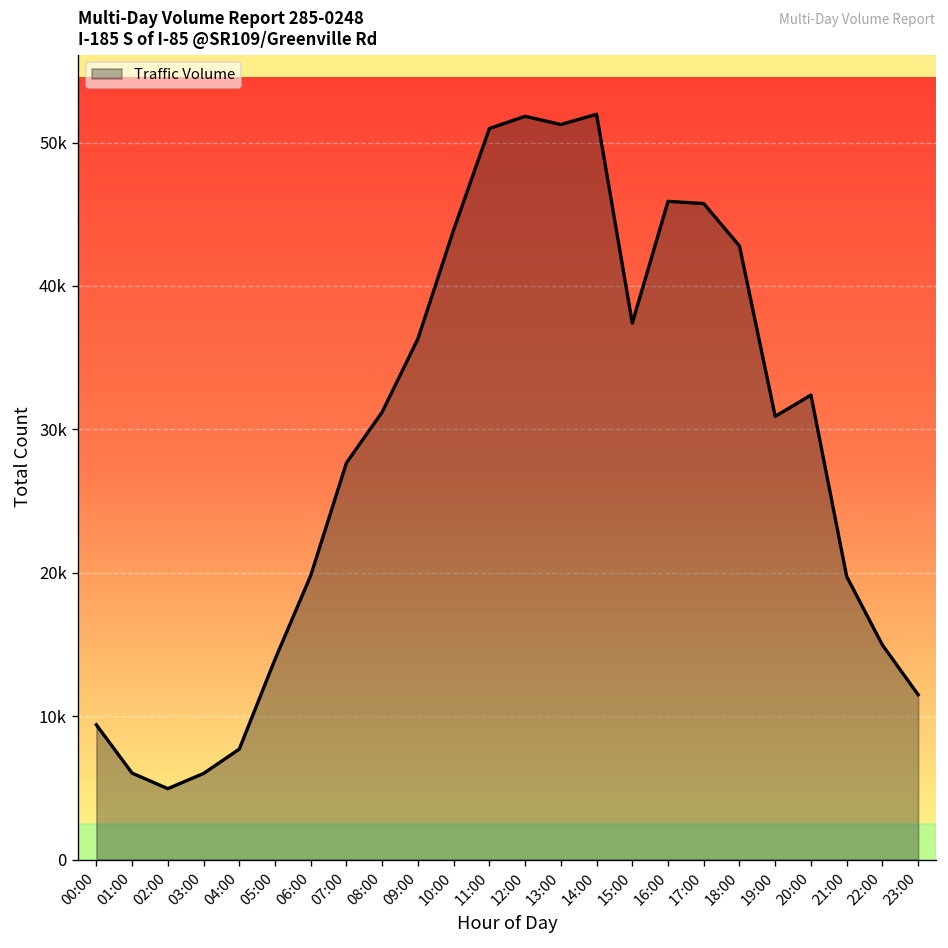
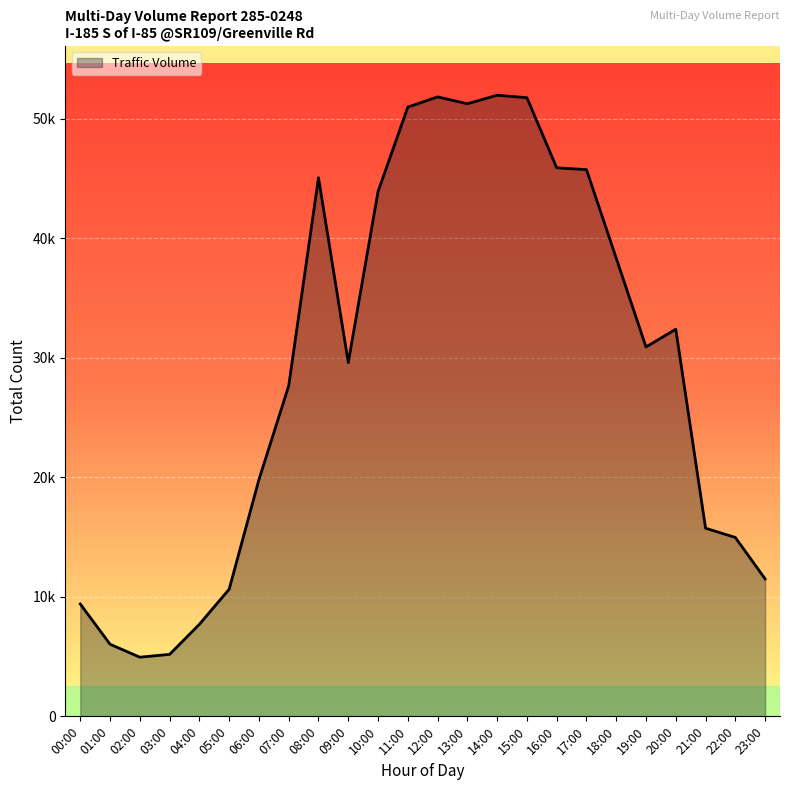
03:00: 6000 -> 5200
05:00: 14000 -> 10600
08:00: 31200 -> 45100
09:00: 36300 -> 29600
15:00: 37400 -> 51800
18:00: 42800 -> 38300
21:00: 19700 -> 15700
